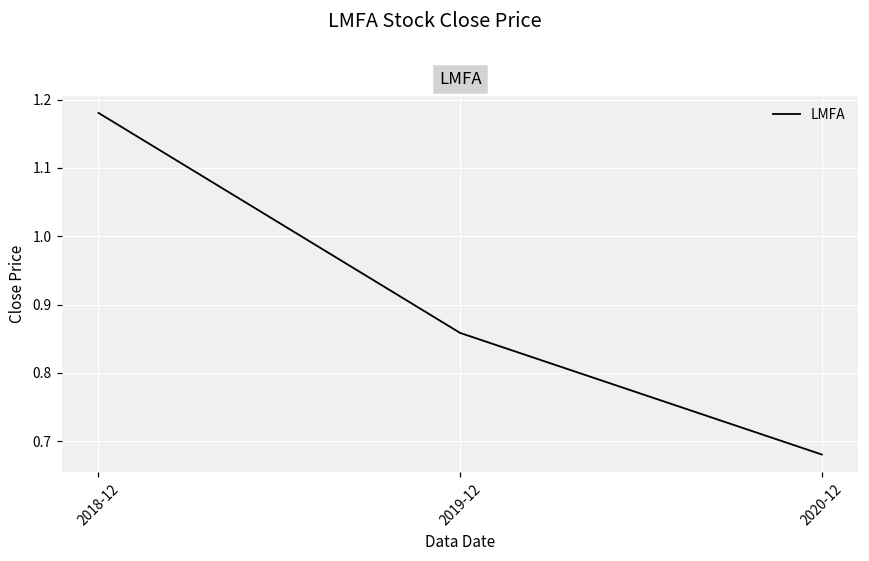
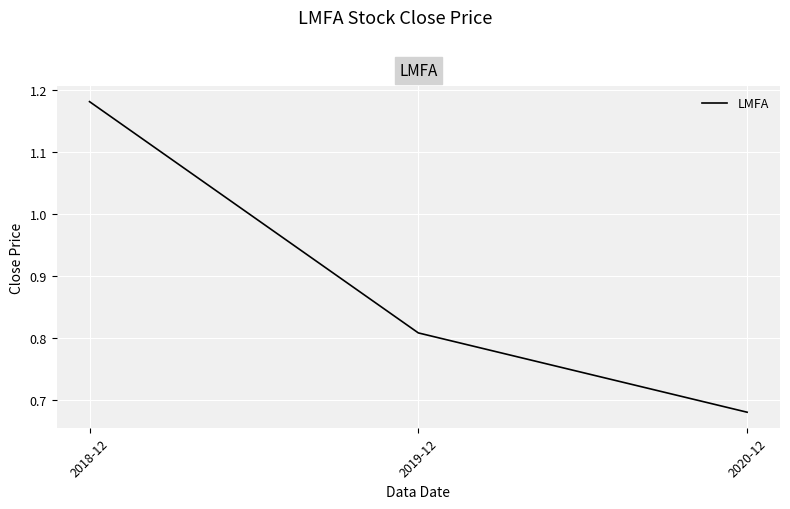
2019-12: 0.86 -> 0.81
